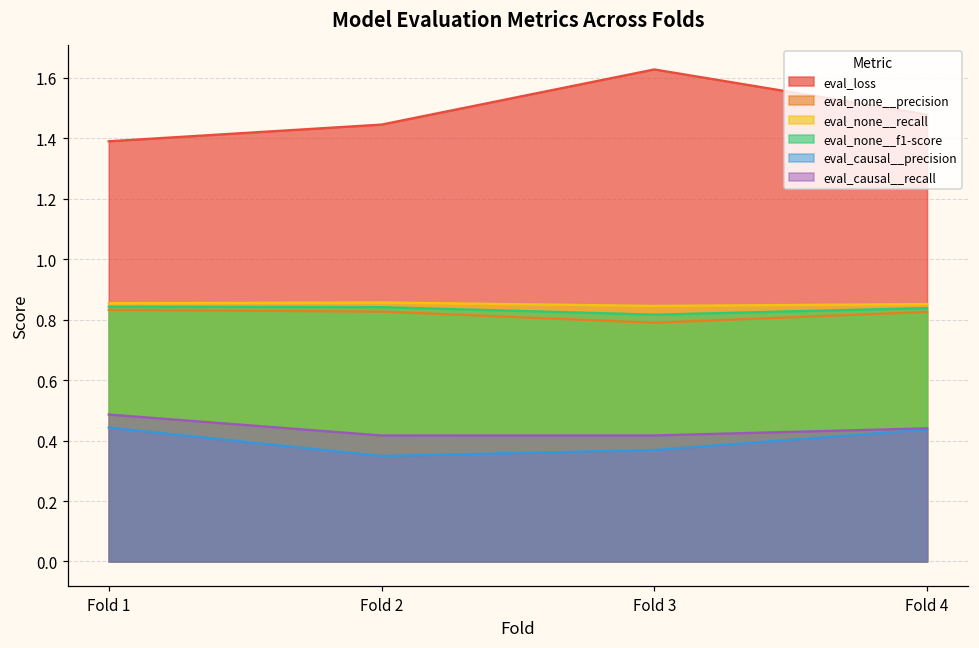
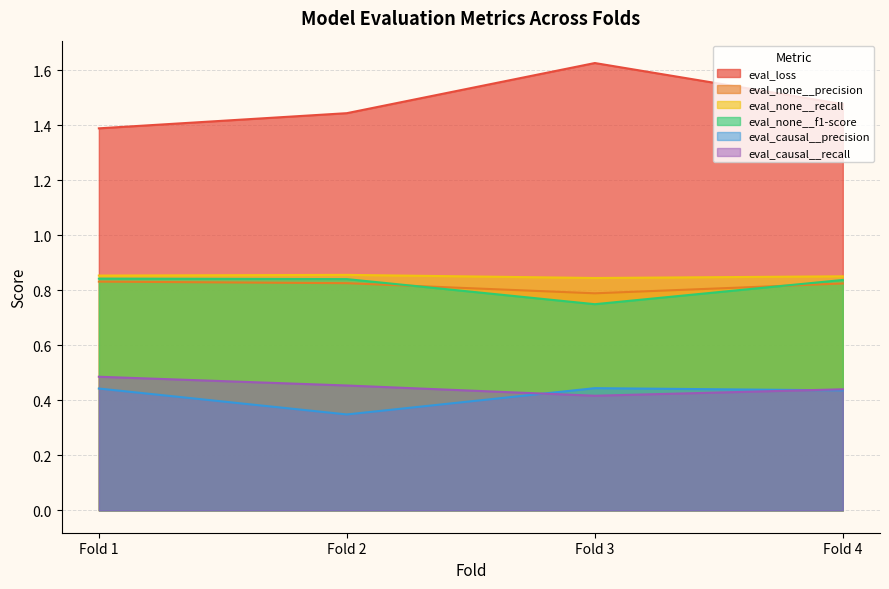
eval_causal__recall, Fold 2: 0.42 -> 0.45
eval_none__f1-score, Fold 3: 0.82 -> 0.75
eval_causal__precision, Fold 3: 0.37 -> 0.44
